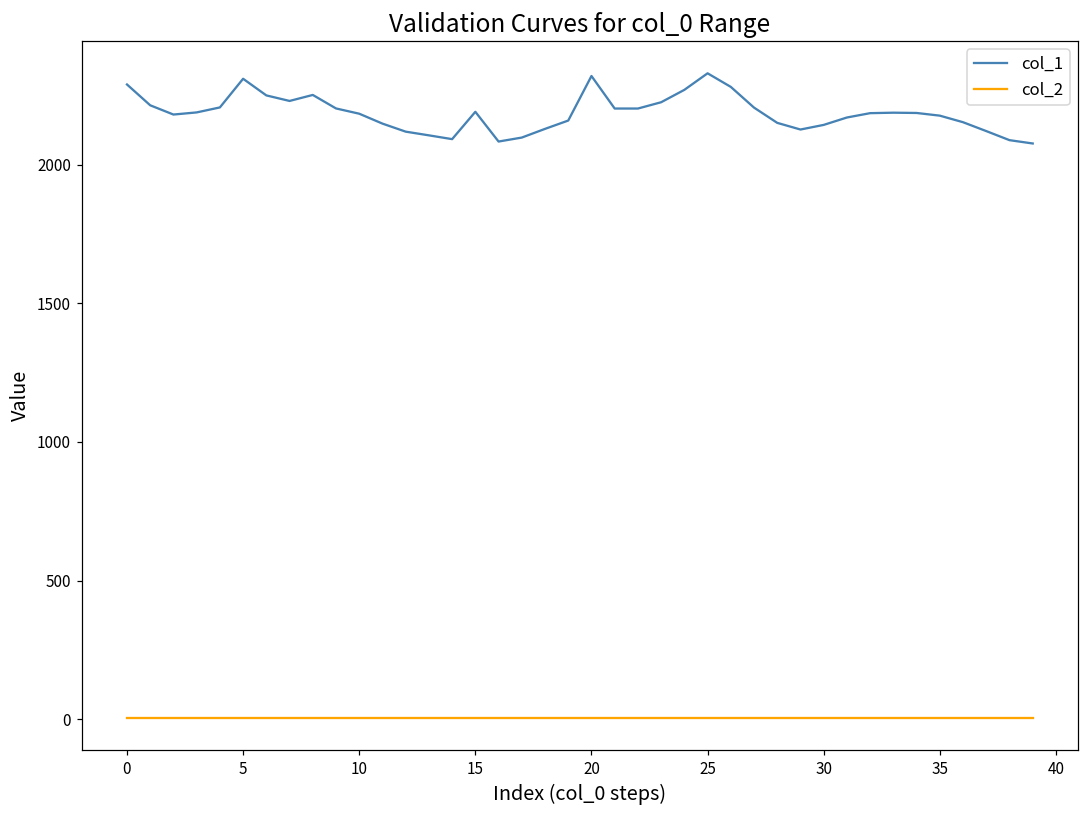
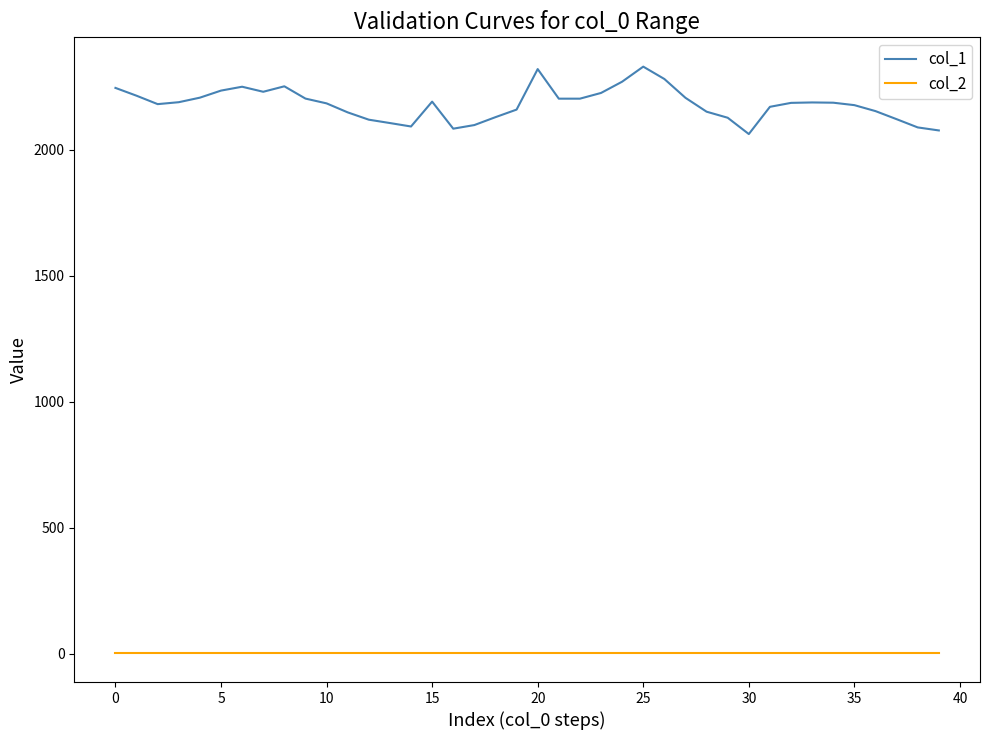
col_1, 0: 2290 -> 2240
col_1, 5: 2310 -> 2230
col_1, 30: 2140 -> 2060
